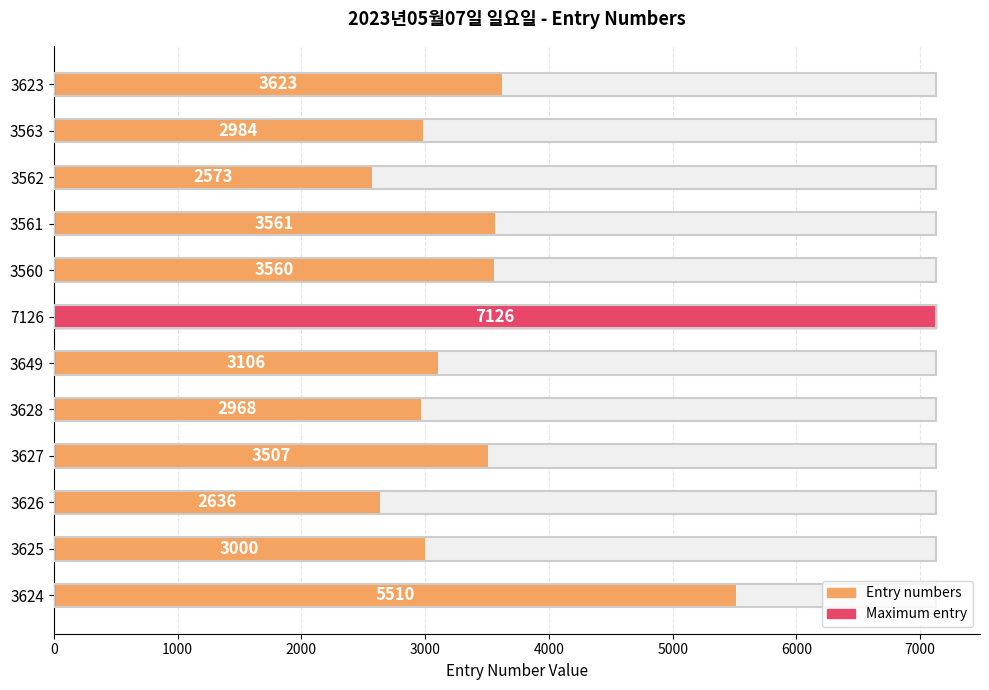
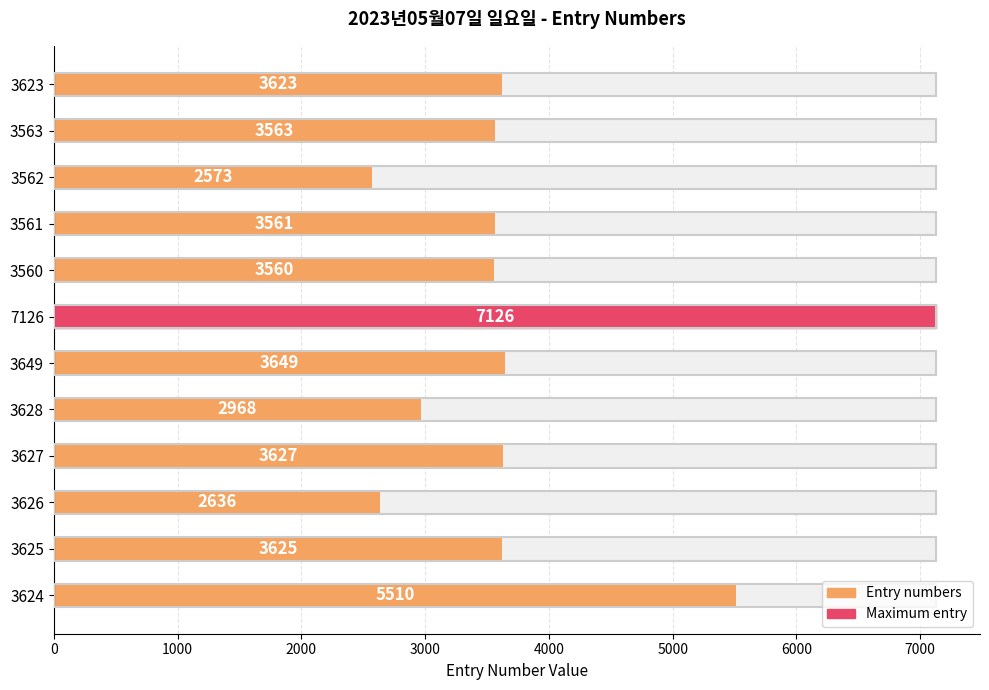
Entry numbers, 3563: 2984 -> 3563
Entry numbers, 3649: 3106 -> 3649
Entry numbers, 3627: 3507 -> 3627
Entry numbers, 3625: 3000 -> 3625
